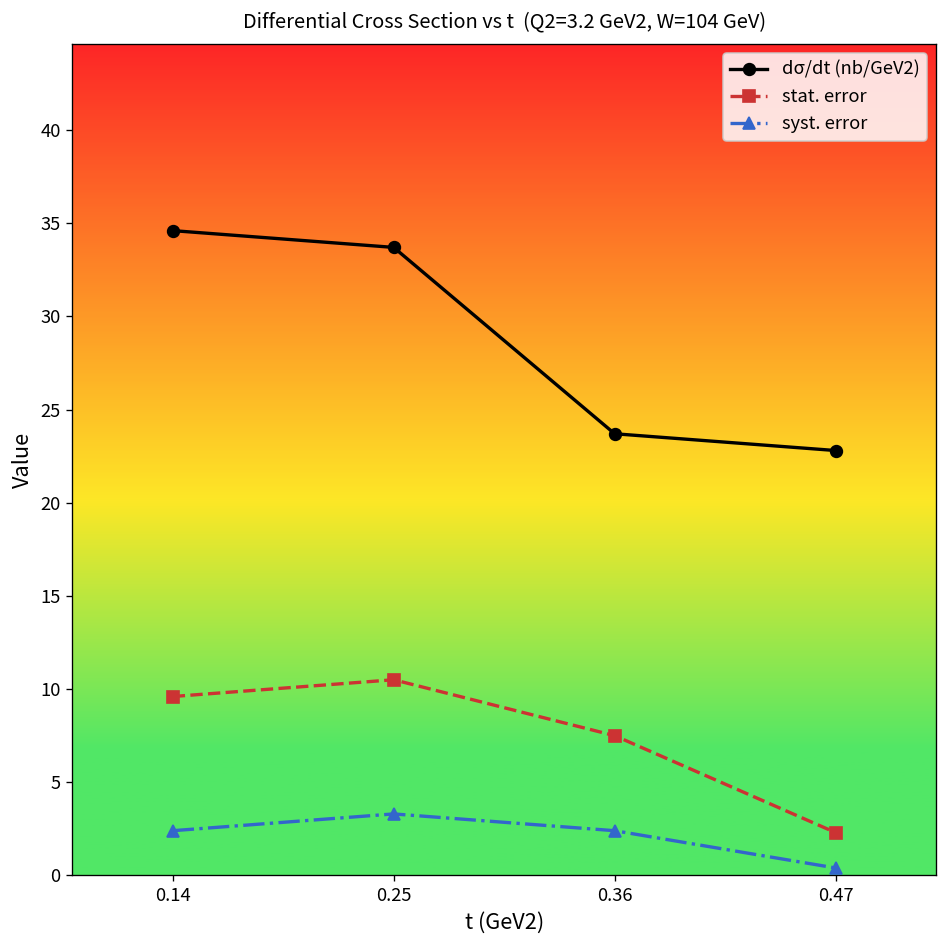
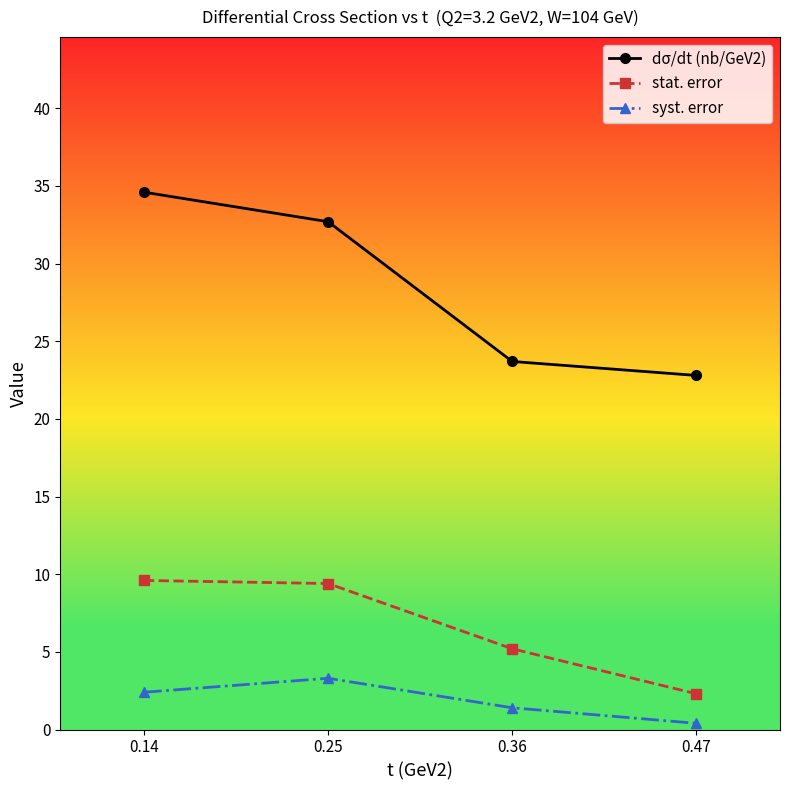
dσ/dt (nb/GeV2), 0.25: 33.7 -> 32.7
stat. error, 0.25: 10.5 -> 9.4
stat. error, 0.36: 7.5 -> 5.2
syst. error, 0.36: 2.4 -> 1.4
